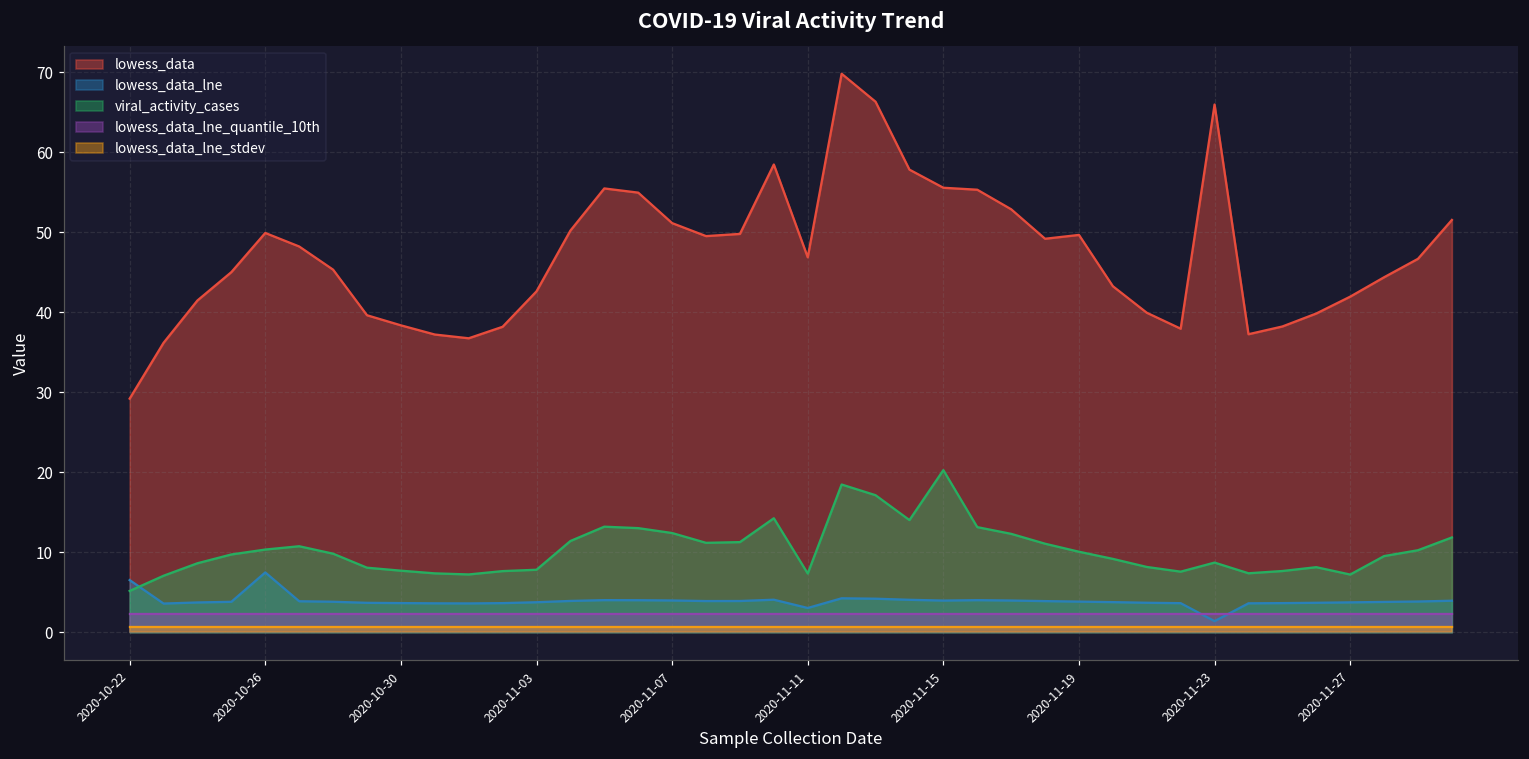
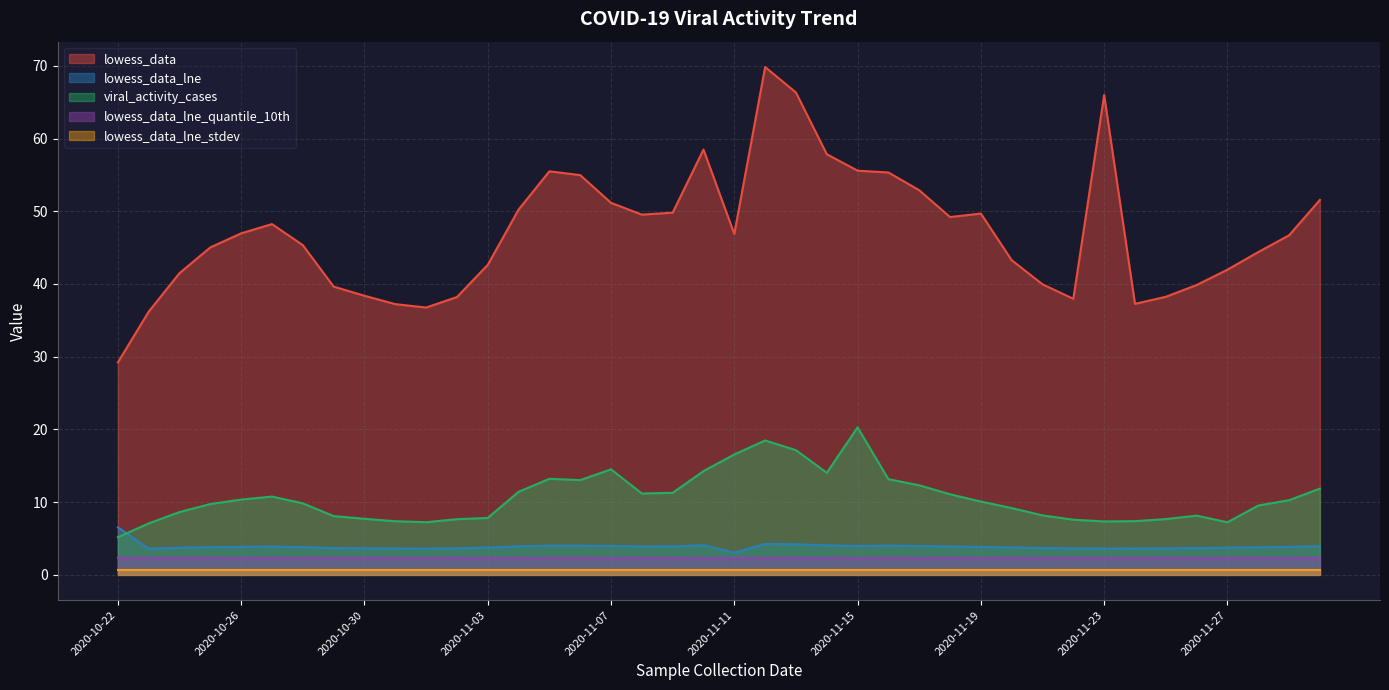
lowess_data, 2020-10-26: 50 -> 47
lowess_data_lne, 2020-10-26: 7 -> 4
viral_activity_cases, 2020-11-07: 12 -> 14
viral_activity_cases, 2020-11-11: 7 -> 17
lowess_data_lne, 2020-11-23: 1 -> 4
viral_activity_cases, 2020-11-23: 9 -> 7
